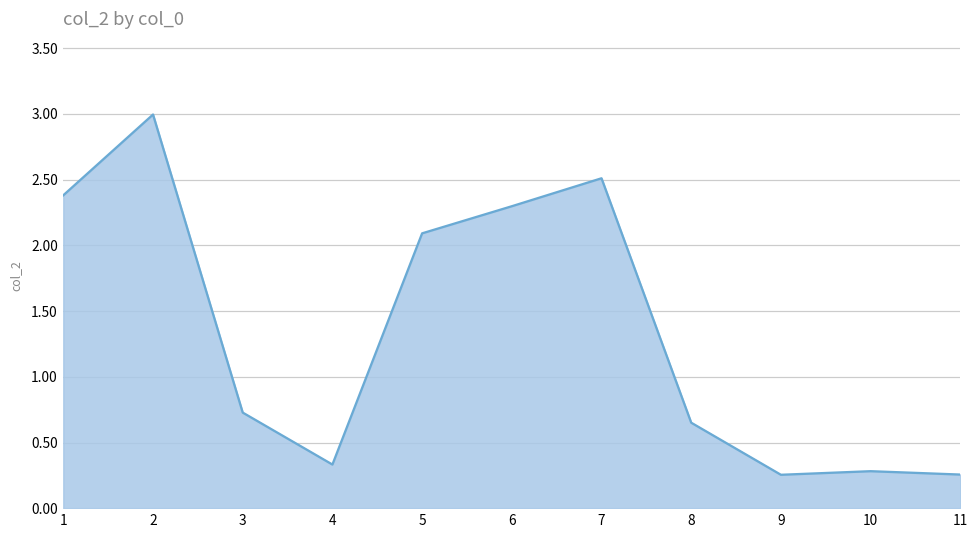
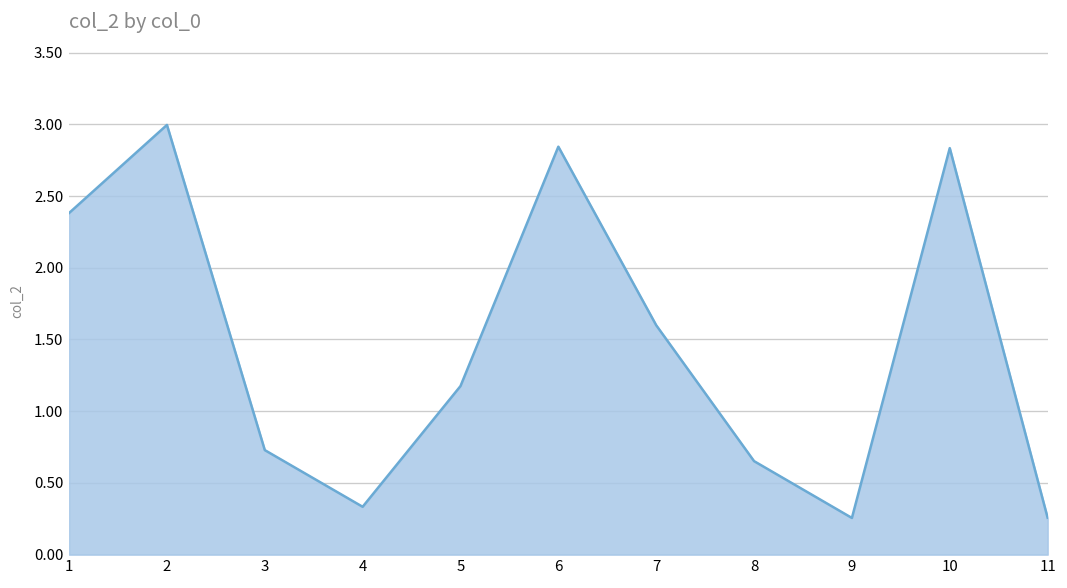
5: 2.09 -> 1.18
6: 2.30 -> 2.84
7: 2.51 -> 1.60
10: 0.28 -> 2.83
